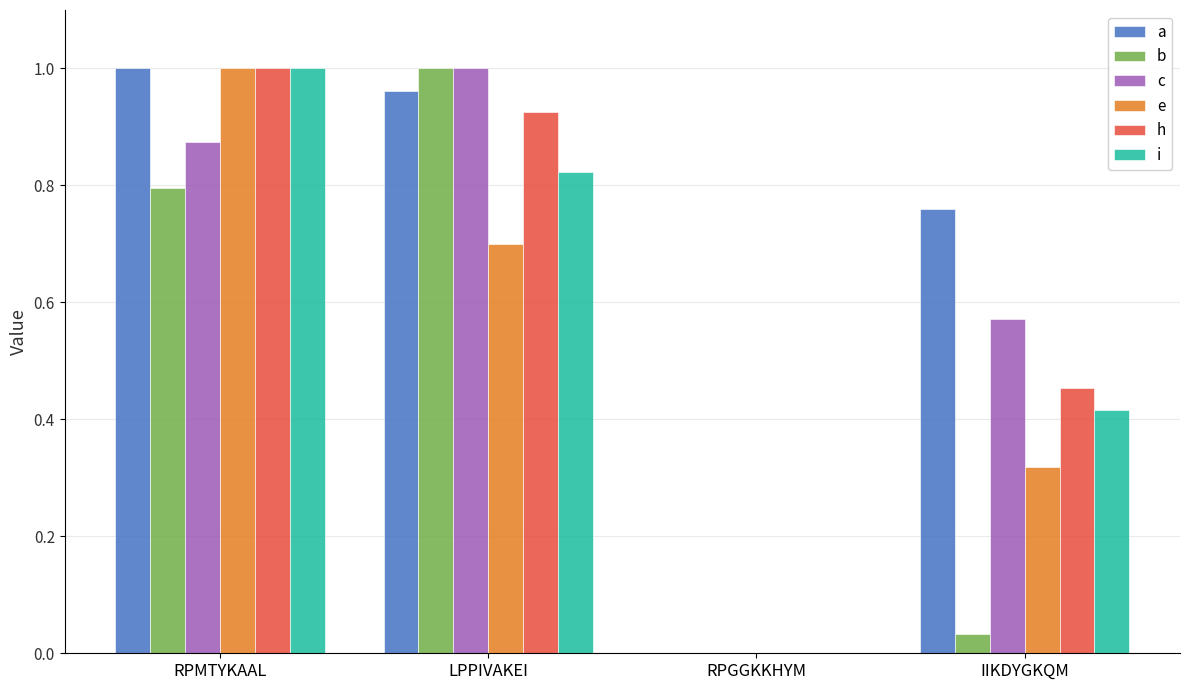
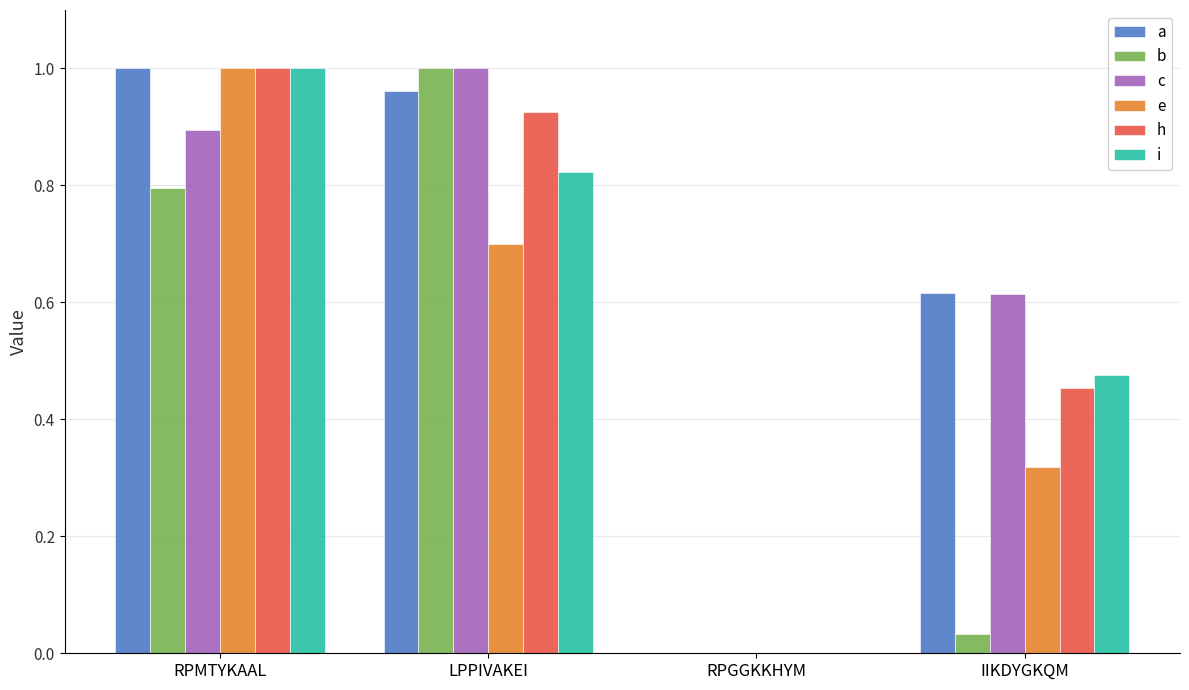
c, RPMTYKAAL: 0.87 -> 0.90
a, IIKDYGKQM: 0.76 -> 0.62
c, IIKDYGKQM: 0.57 -> 0.61
i, IIKDYGKQM: 0.42 -> 0.48
